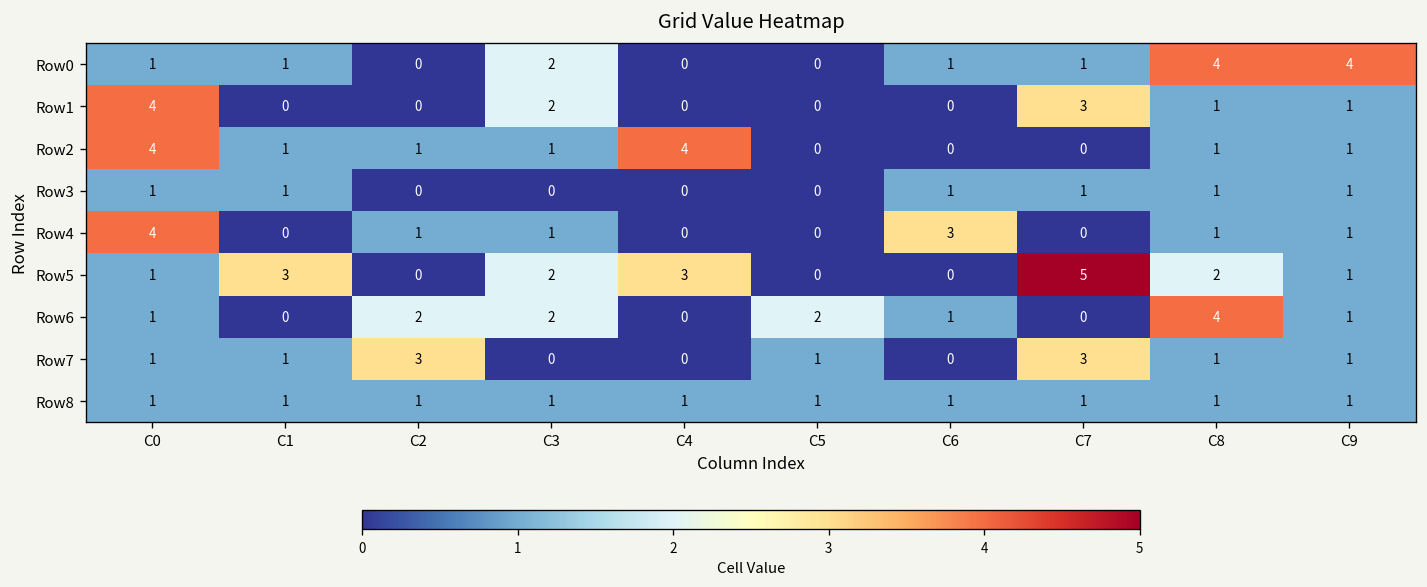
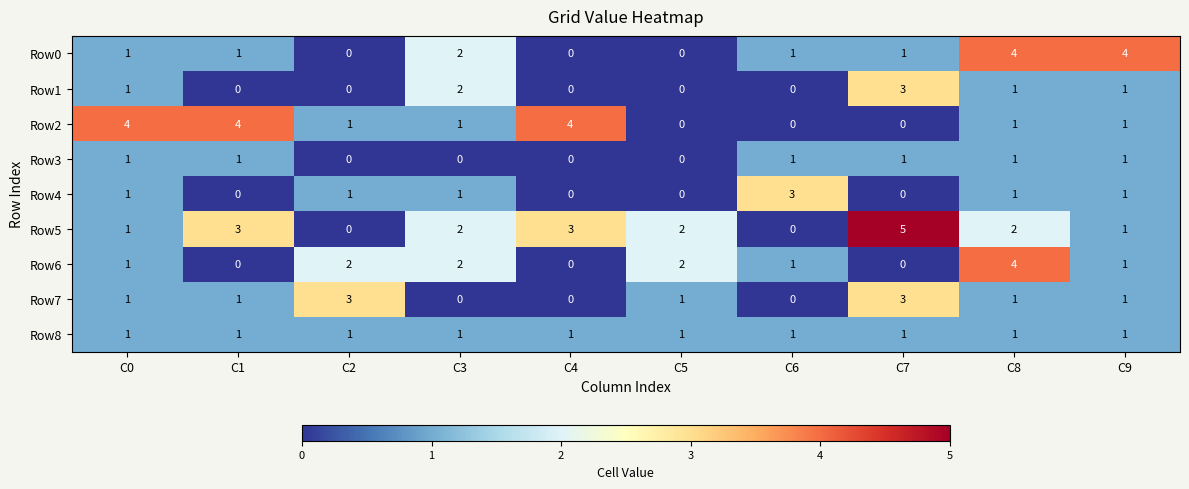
Row1, C0: 4 -> 1
Row2, C1: 1 -> 4
Row4, C0: 4 -> 1
Row5, C5: 0 -> 2
